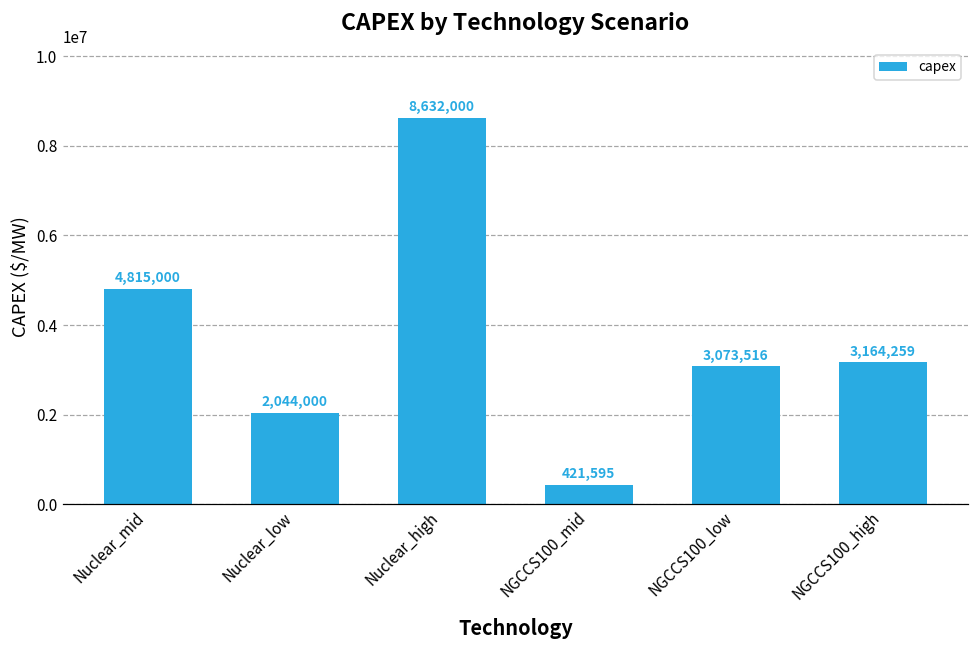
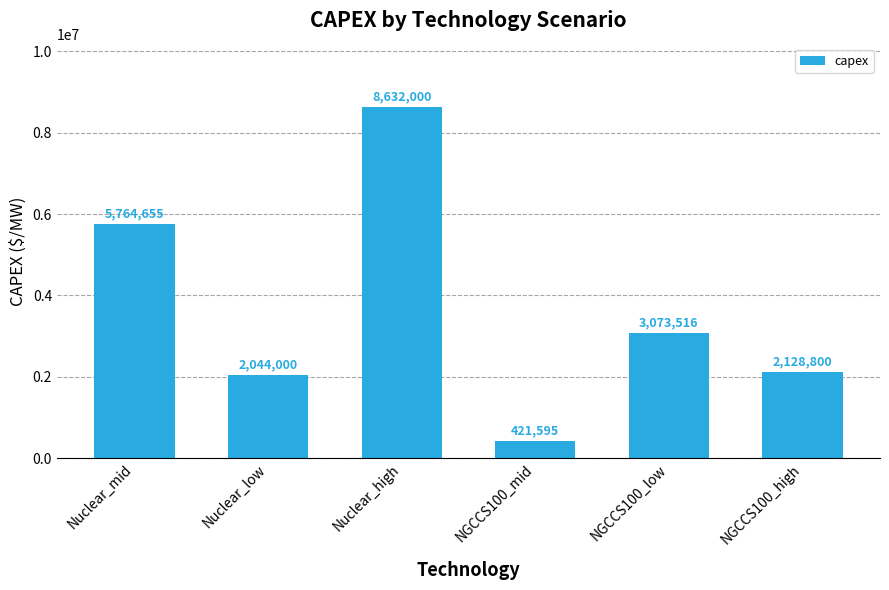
Nuclear_mid: 4,815,000 -> 5,764,655
NGCCS100_high: 3,164,259 -> 2,128,800
